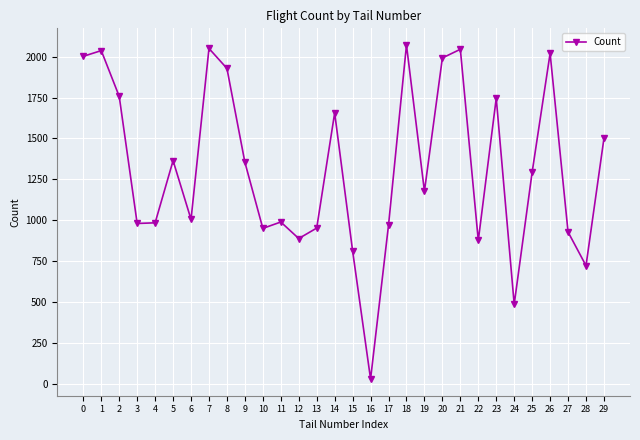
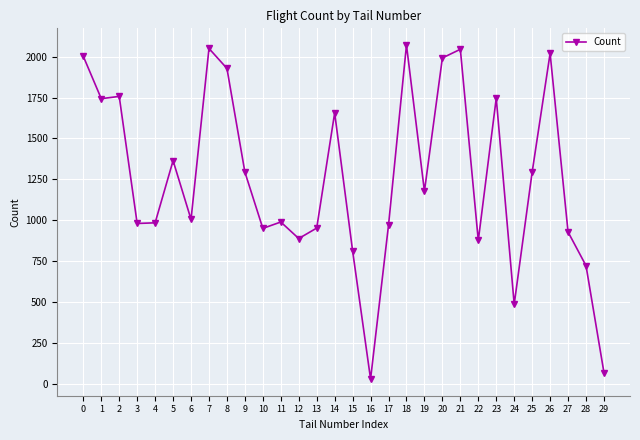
1: 2040 -> 1740
9: 1350 -> 1290
29: 1500 -> 70
